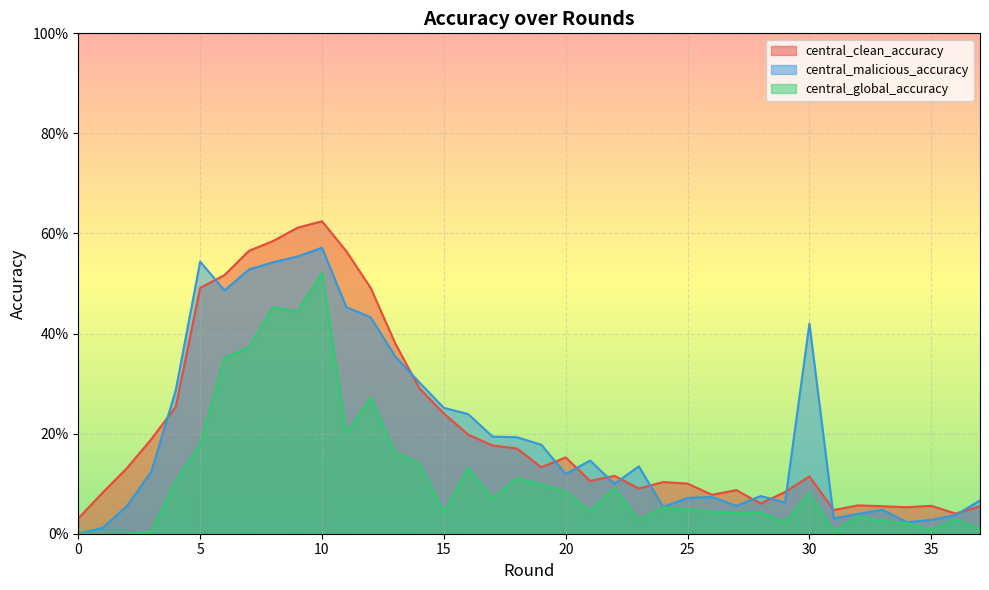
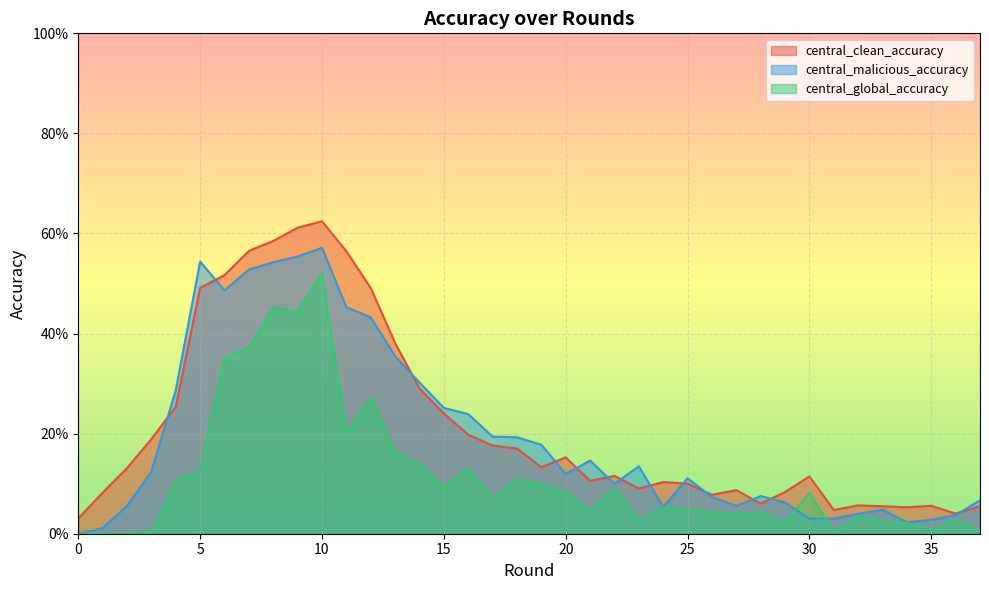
central_global_accuracy, 5: 18% -> 13%
central_global_accuracy, 15: 4% -> 9%
central_malicious_accuracy, 25: 7% -> 11%
central_malicious_accuracy, 30: 42% -> 3%
